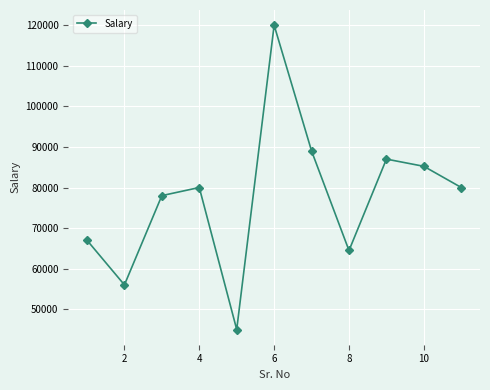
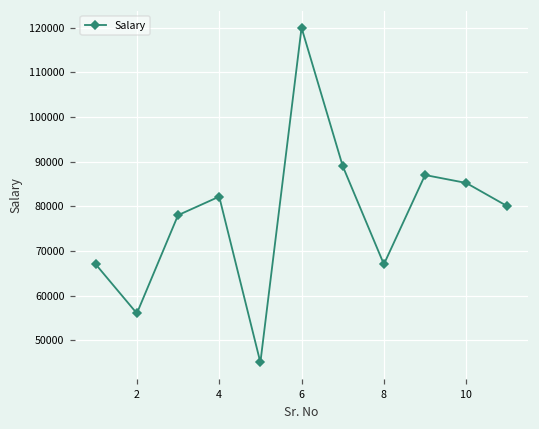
4: 80000 -> 82000
8: 64000 -> 67000
